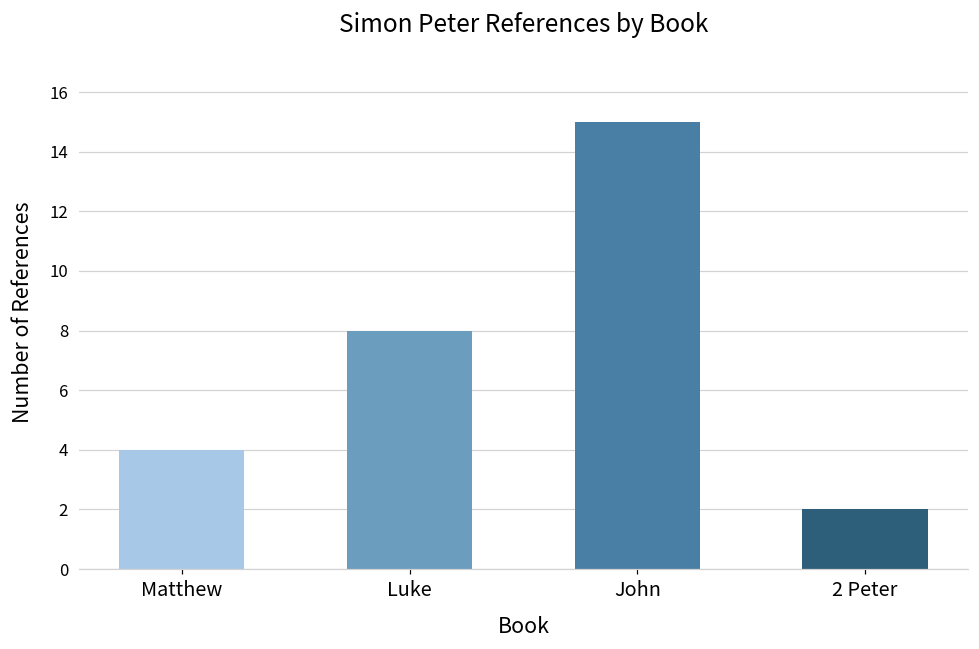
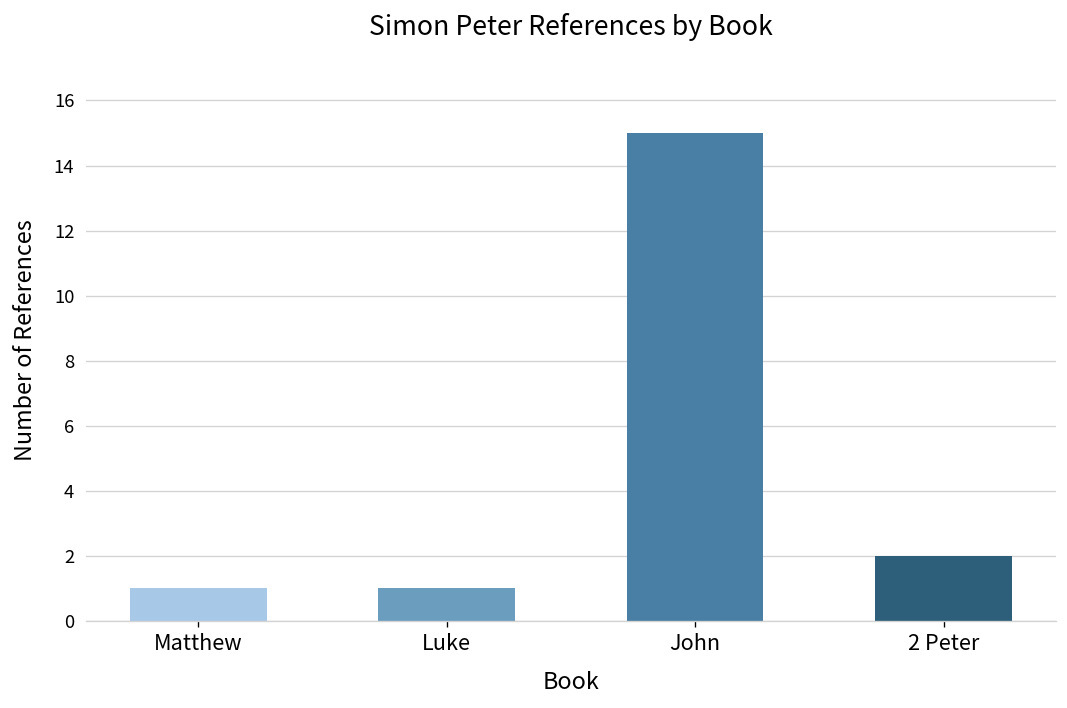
Matthew: 4 -> 1
Luke: 8 -> 1
